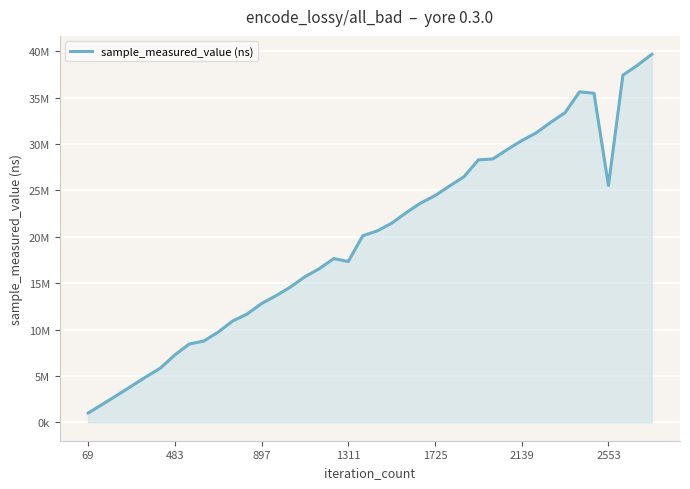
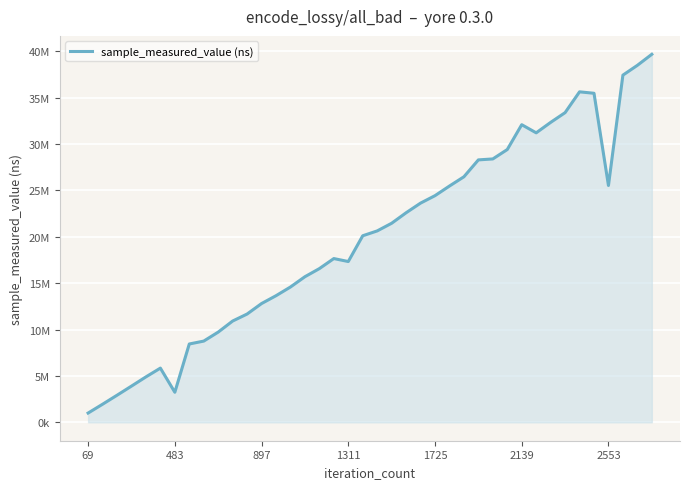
483: 7000000 -> 3000000
2139: 30000000 -> 32000000
